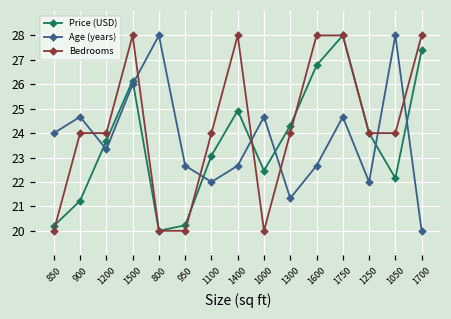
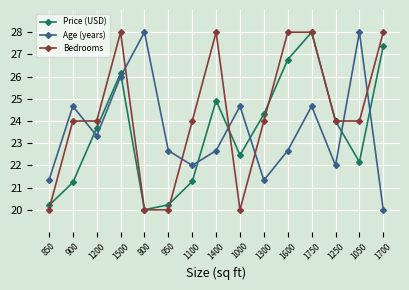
Age (years), 850: 24.0 -> 21.3
Price (USD), 1100: 23.1 -> 21.3
